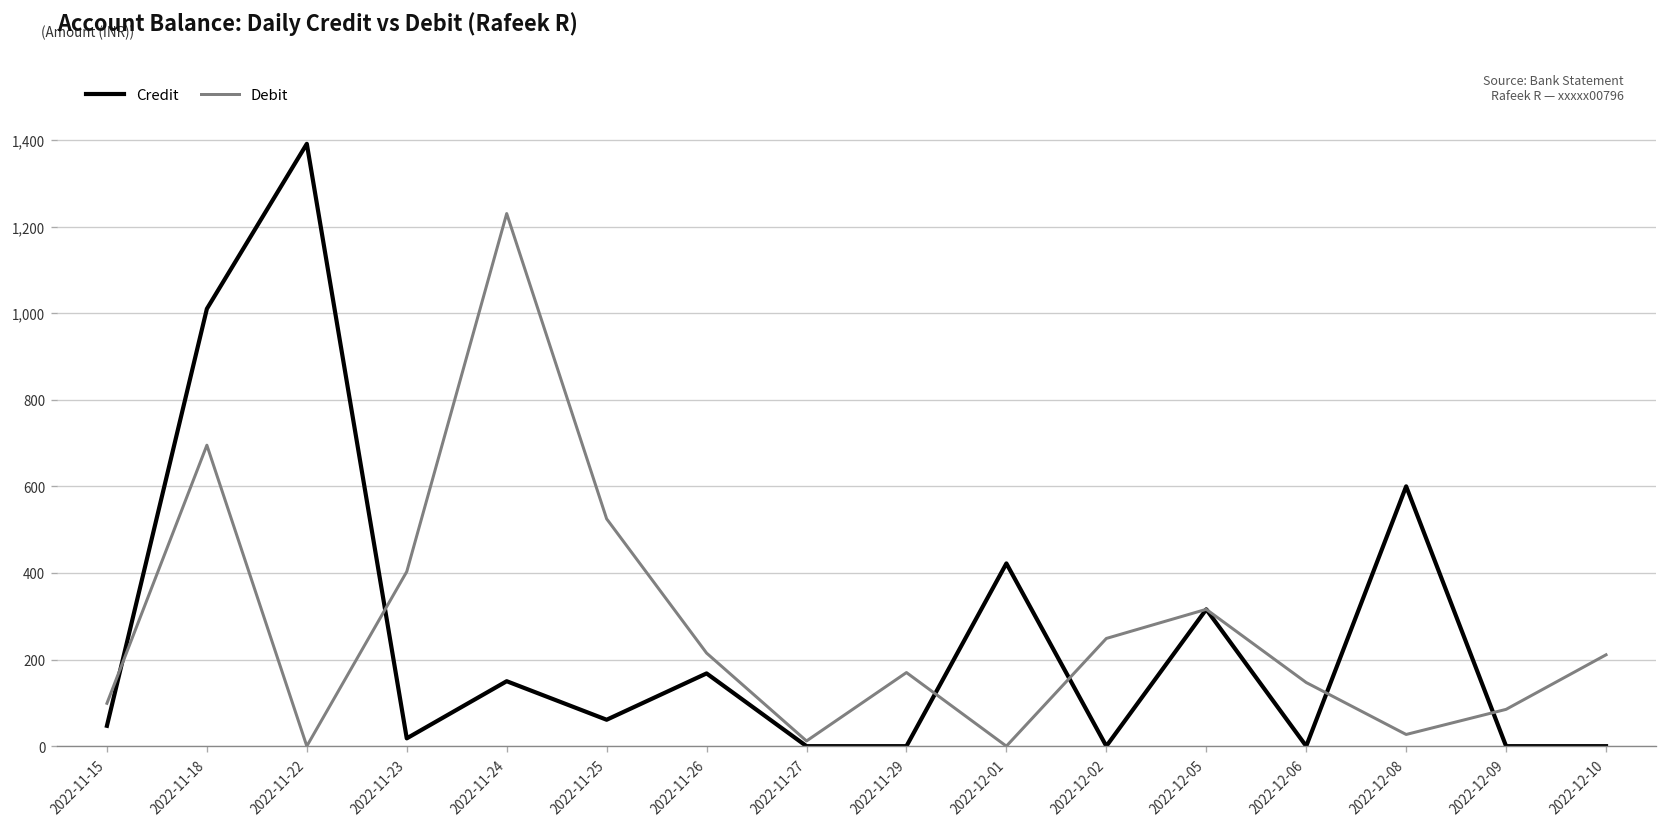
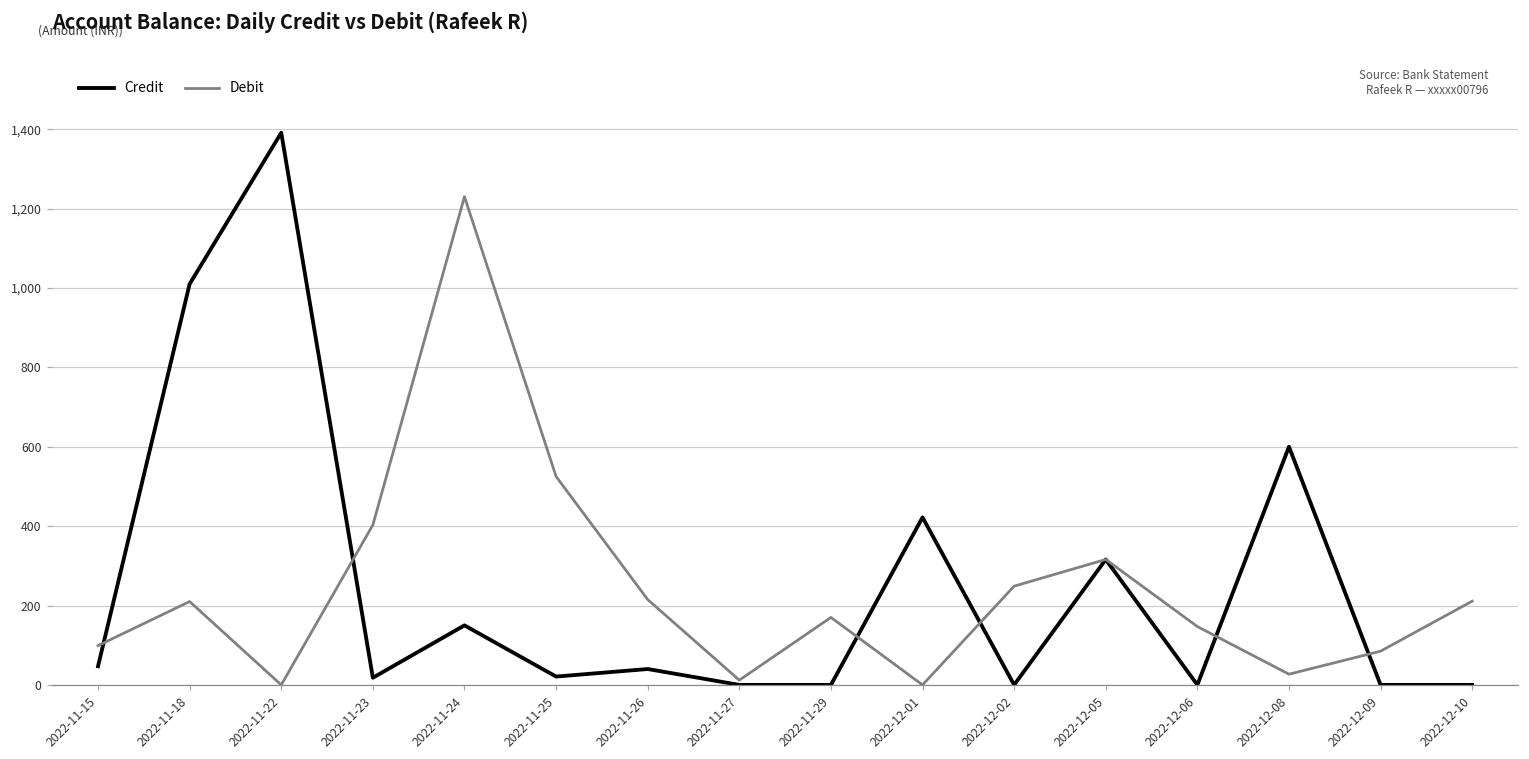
Debit, 2022-11-18: 700 -> 210
Credit, 2022-11-25: 60 -> 20
Credit, 2022-11-26: 170 -> 40
